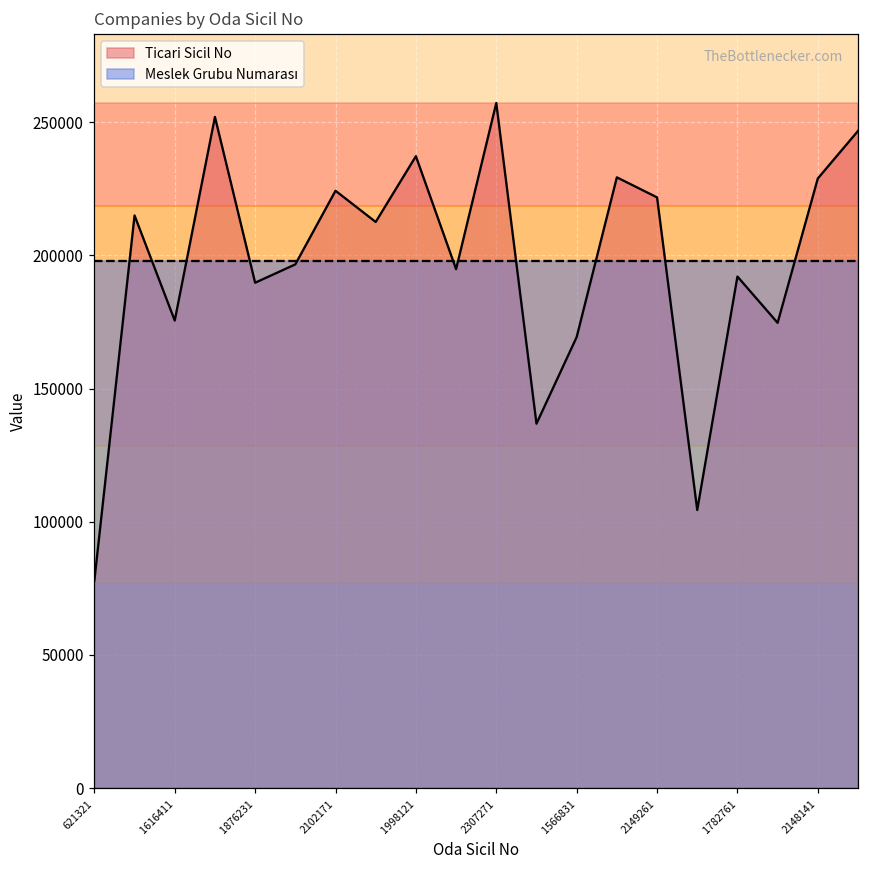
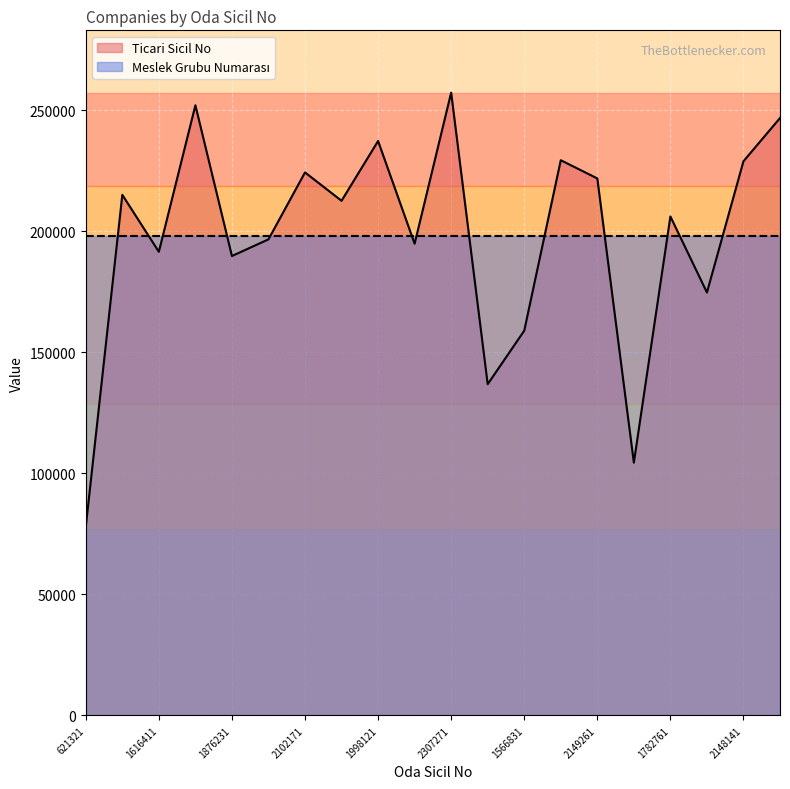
Ticari Sicil No, 1616411: 176000 -> 191000
Ticari Sicil No, 1566831: 169000 -> 159000
Ticari Sicil No, 1782761: 192000 -> 206000
